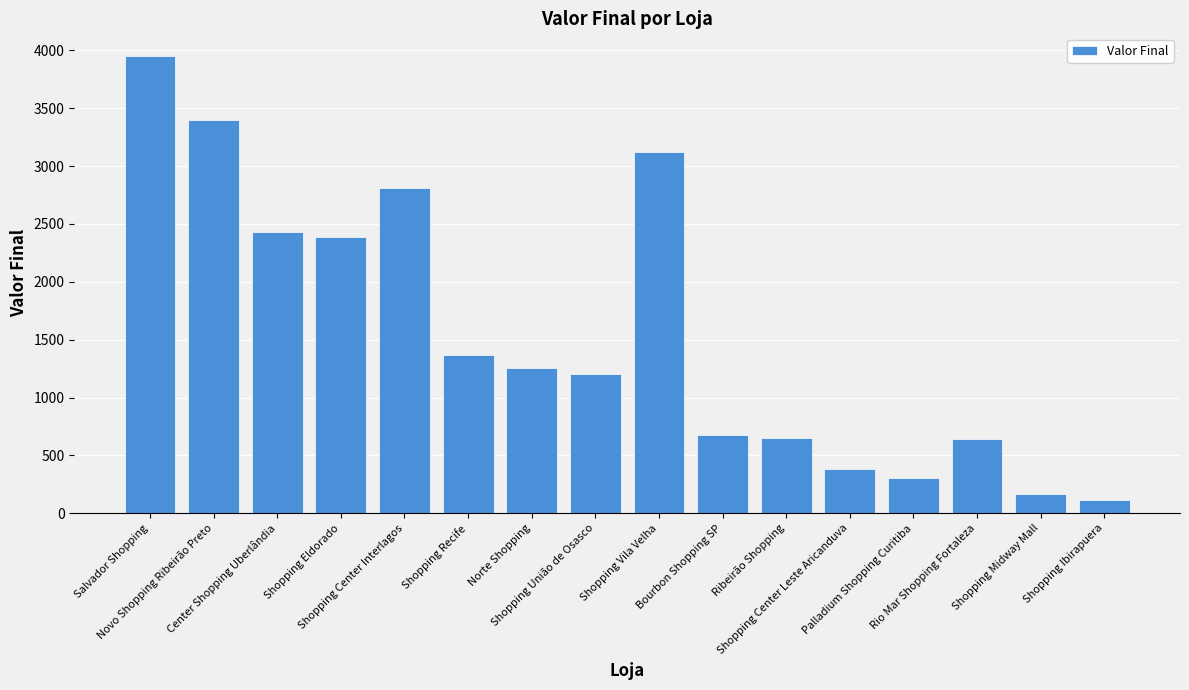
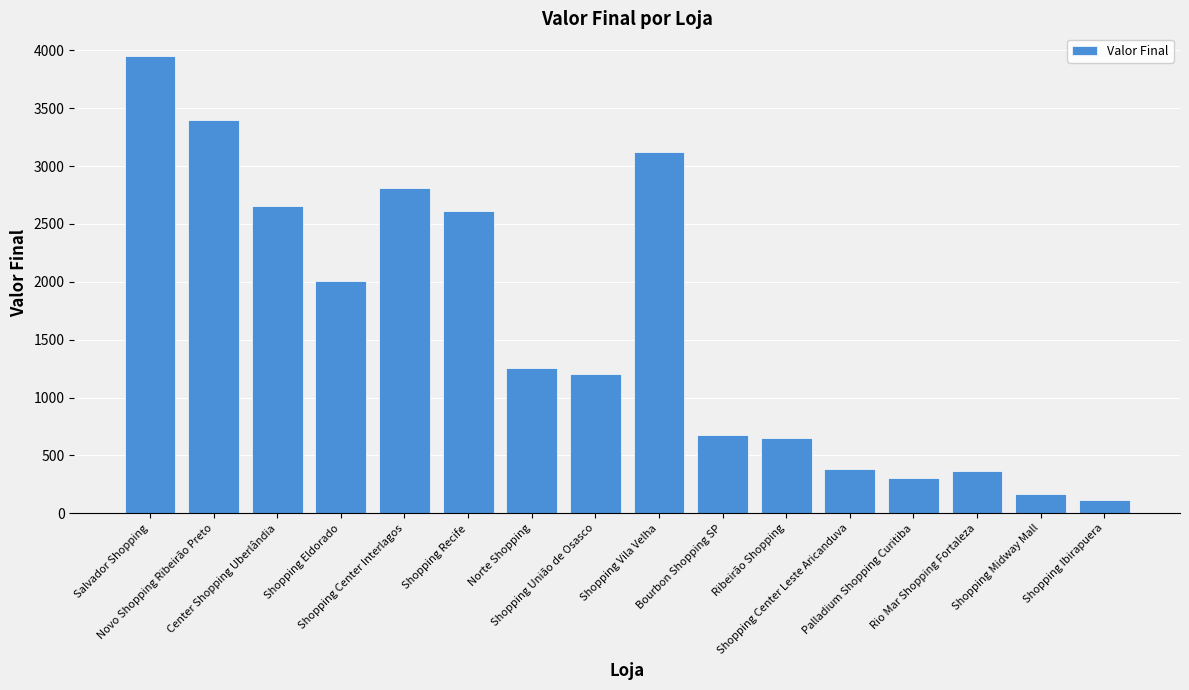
Center Shopping Uberlândia: 2430 -> 2650
Shopping Eldorado: 2390 -> 2010
Shopping Recife: 1370 -> 2620
Rio Mar Shopping Fortaleza: 650 -> 370
